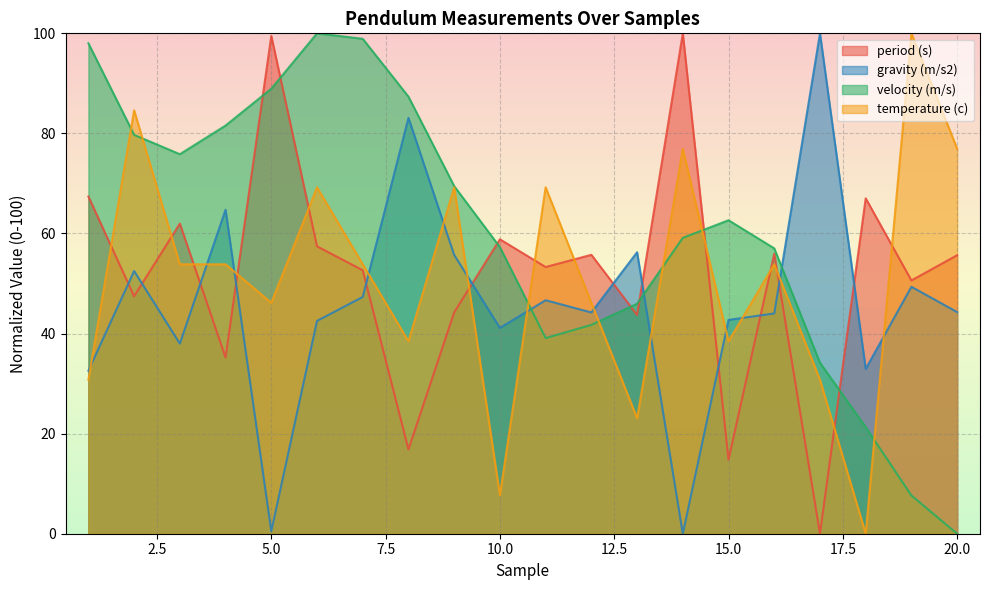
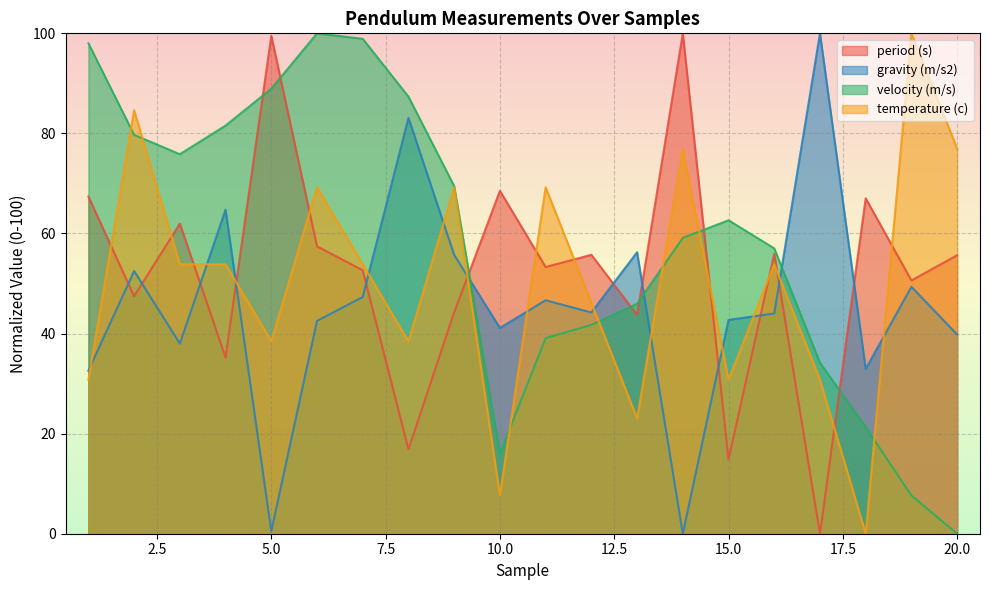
temperature (c), 5.0: 46 -> 38
period (s), 10.0: 59 -> 69
velocity (m/s), 10.0: 57 -> 16
temperature (c), 15.0: 38 -> 31
gravity (m/s2), 20.0: 44 -> 40
